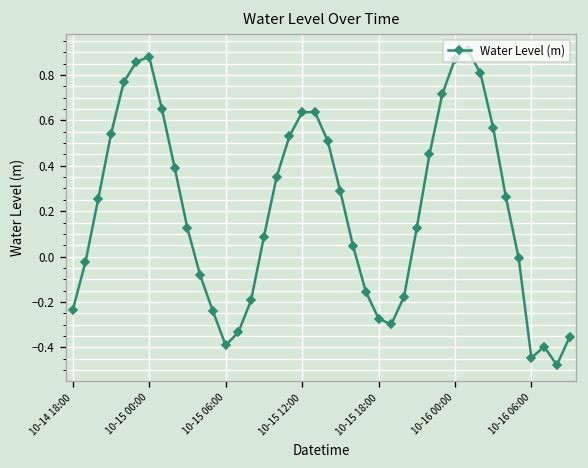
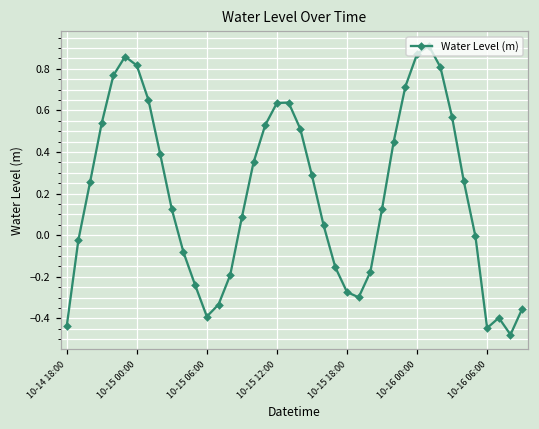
10-14 18:00: -0.24 -> -0.44
10-15 00:00: 0.88 -> 0.82
